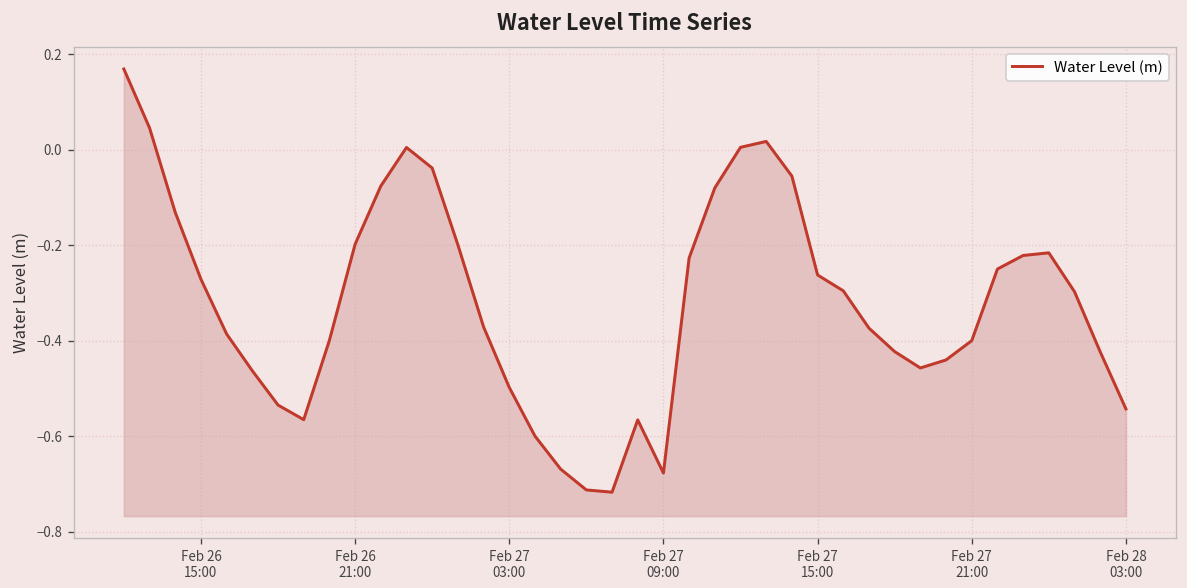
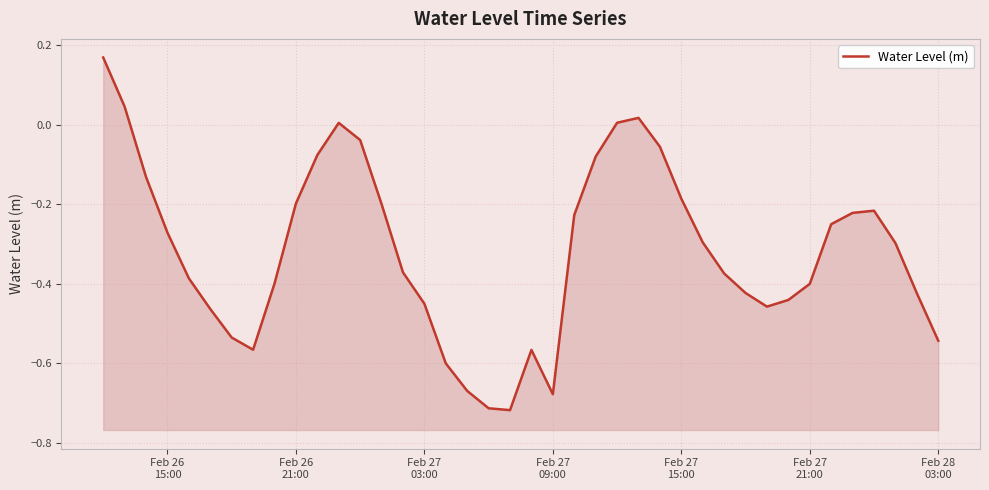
Feb 27 03:00: -0.50 -> -0.45
Feb 27 15:00: -0.26 -> -0.19
